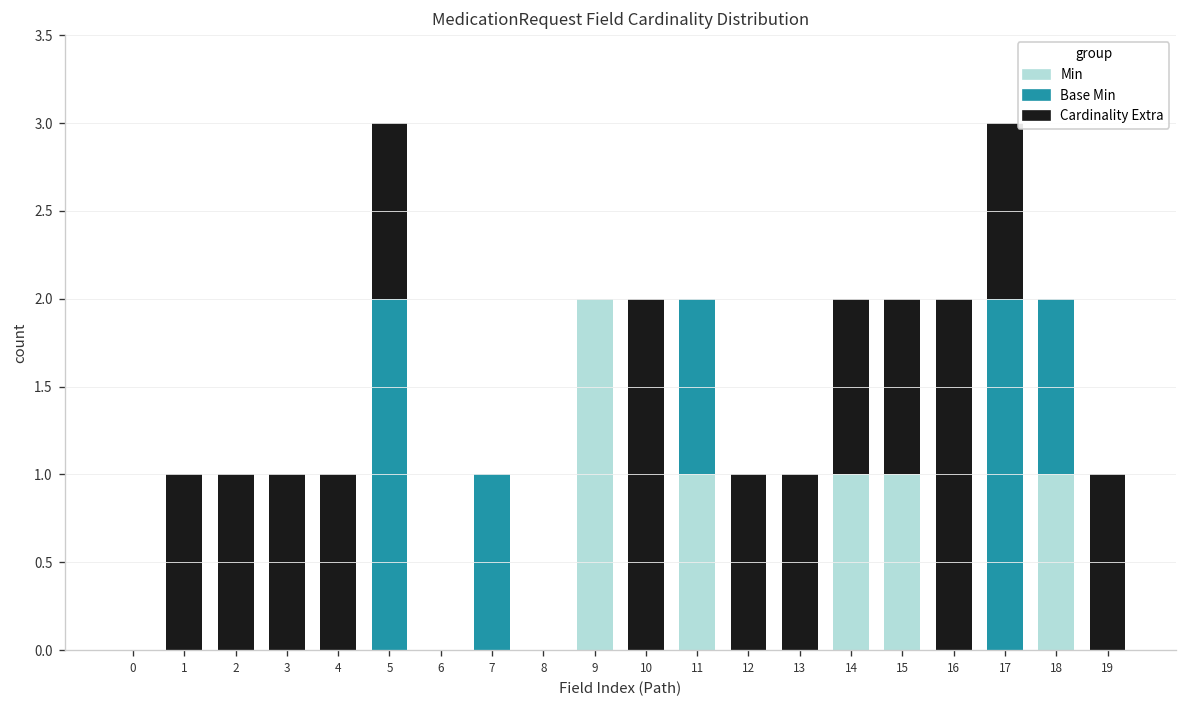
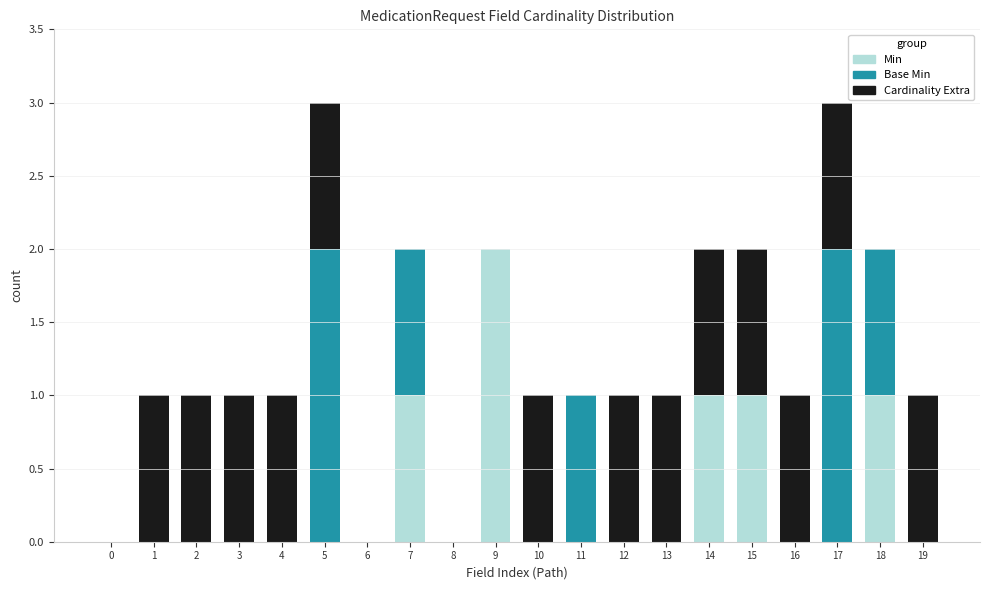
Min, 7: 0 -> 1
Cardinality Extra, 10: 2 -> 1
Min, 11: 1 -> 0
Cardinality Extra, 16: 2 -> 1
